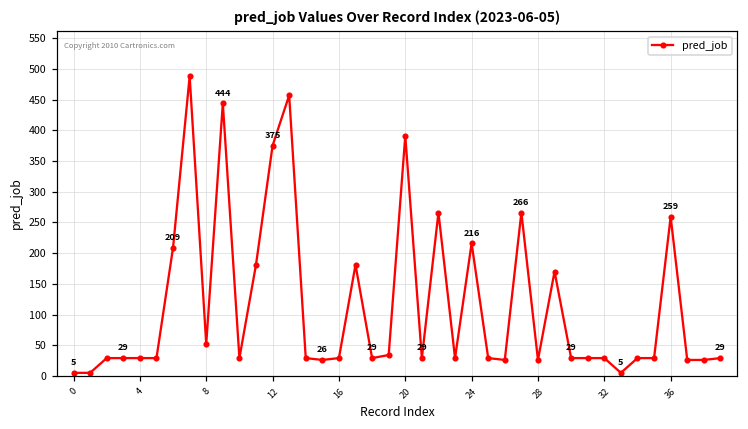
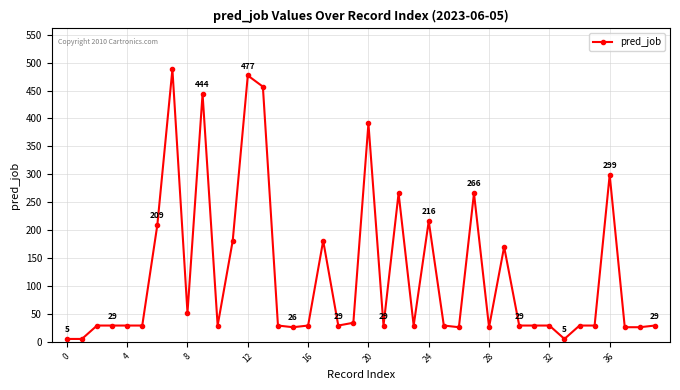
12: 375 -> 477
36: 259 -> 299
